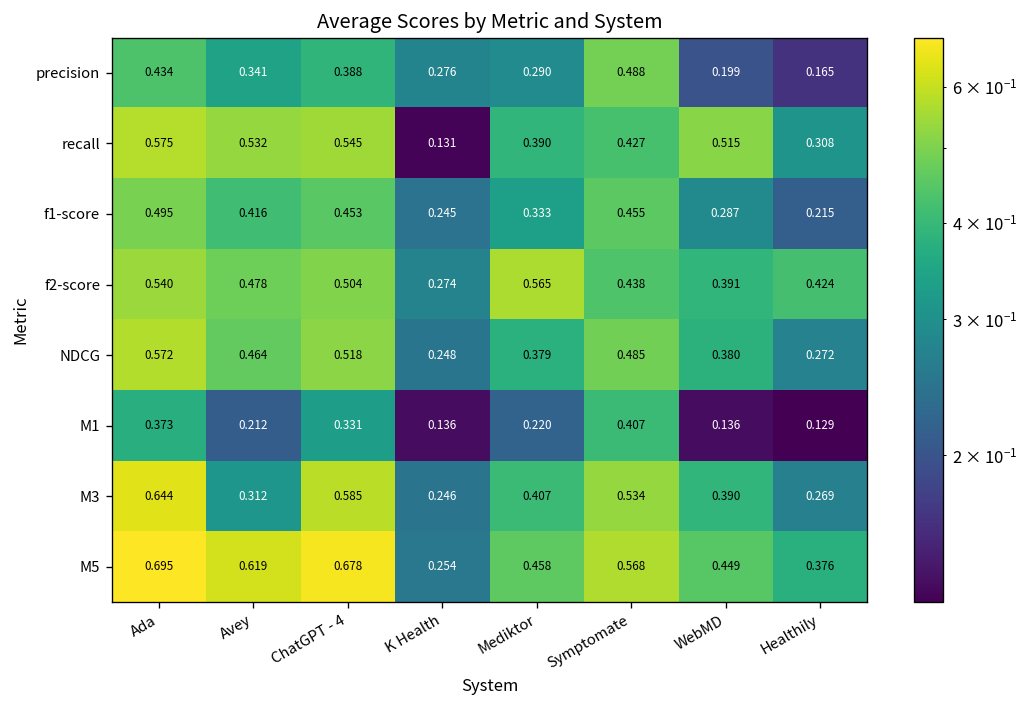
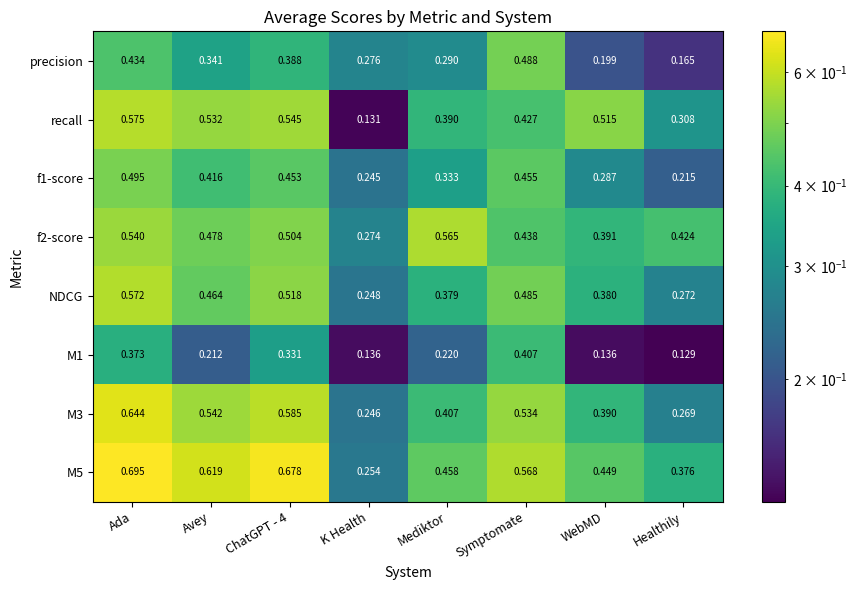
M3, Avey: 0.312 -> 0.542
